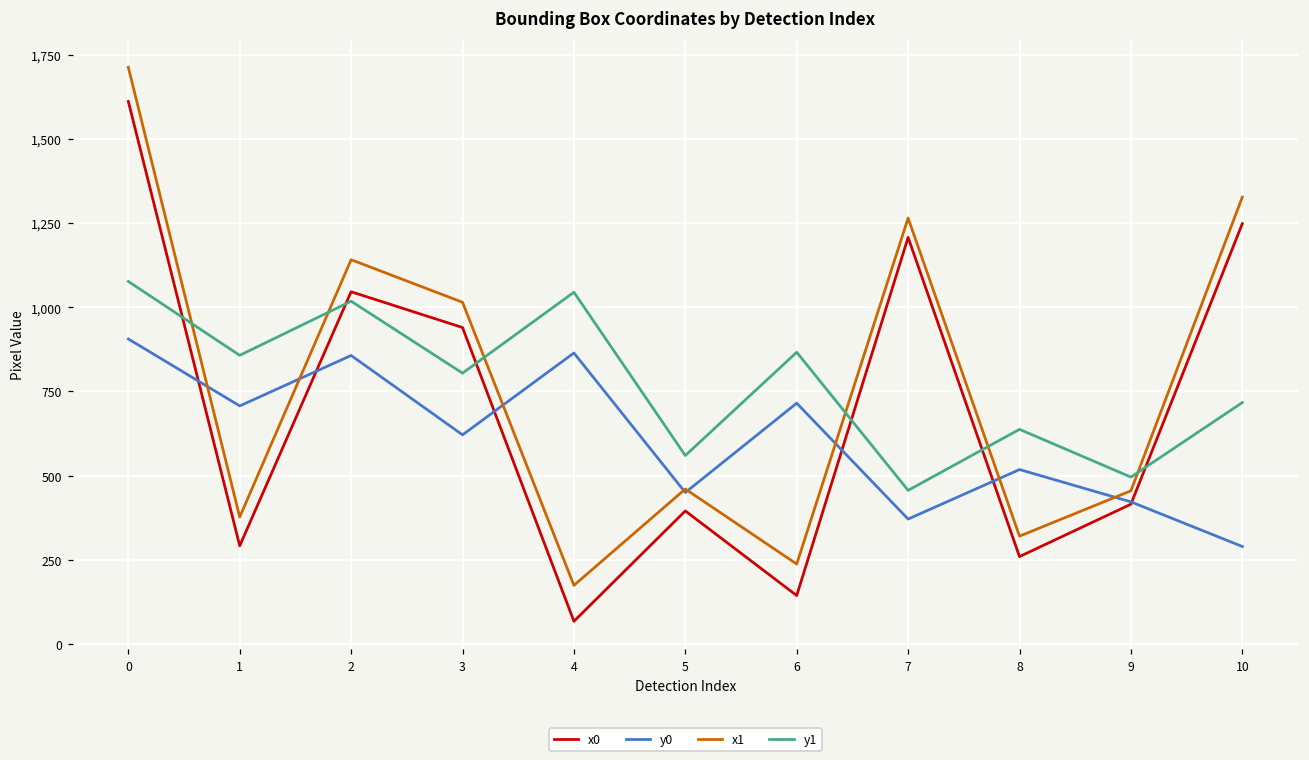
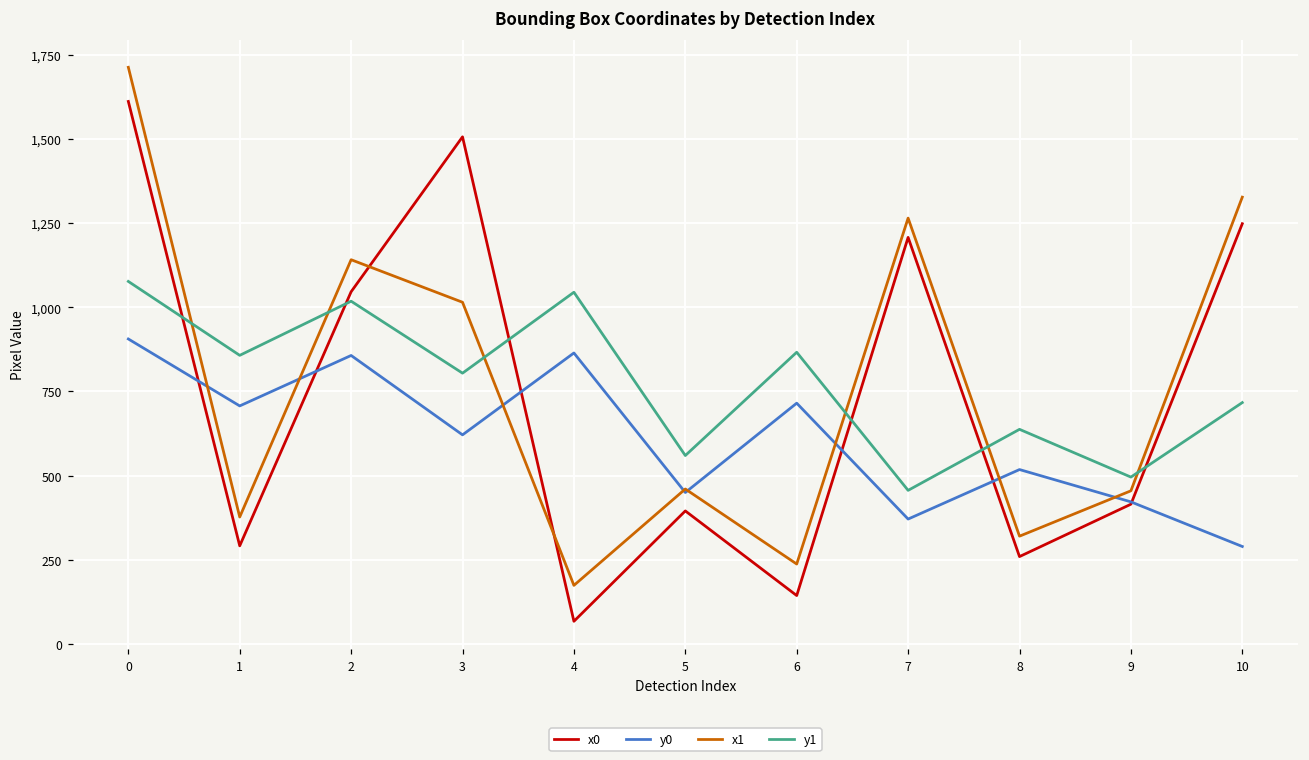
x0, 3: 940 -> 1,510
